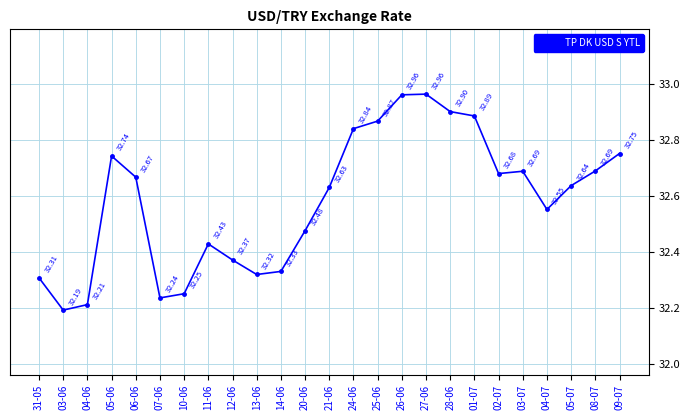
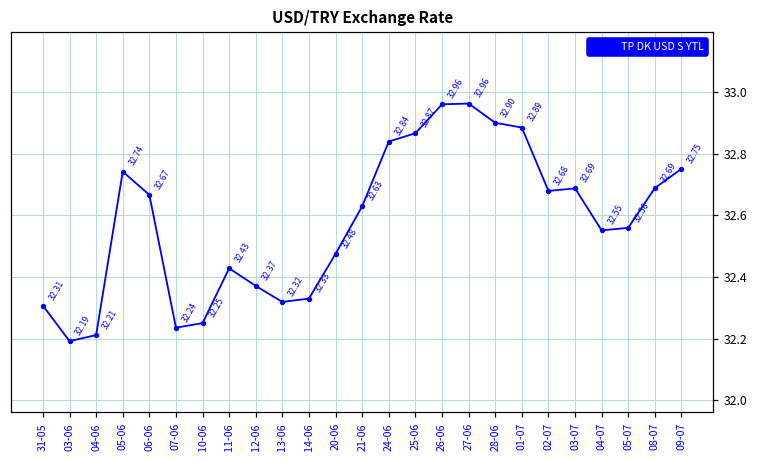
05-07: 32.64 -> 32.56
